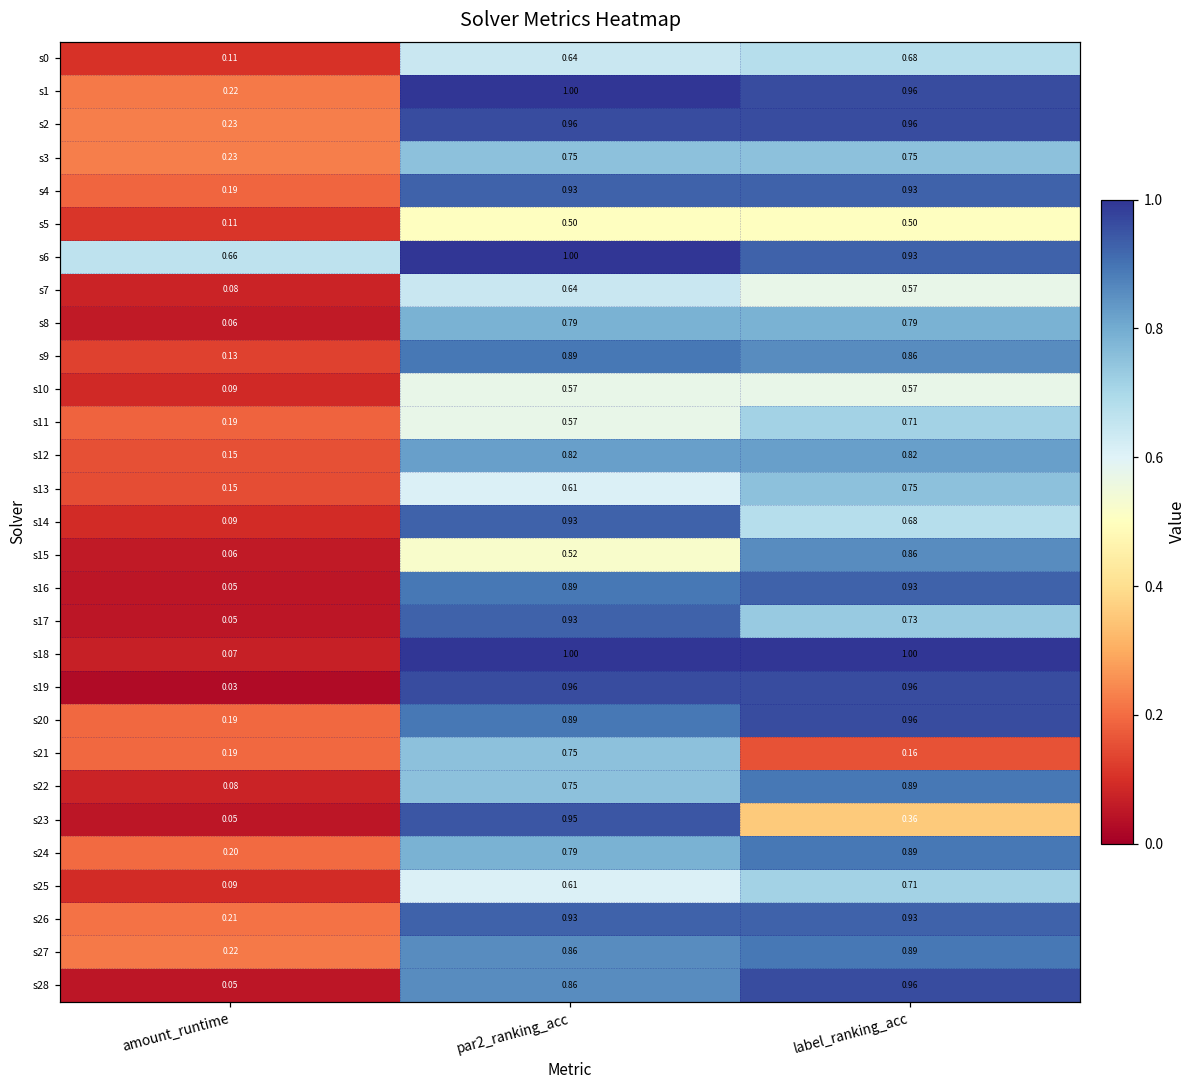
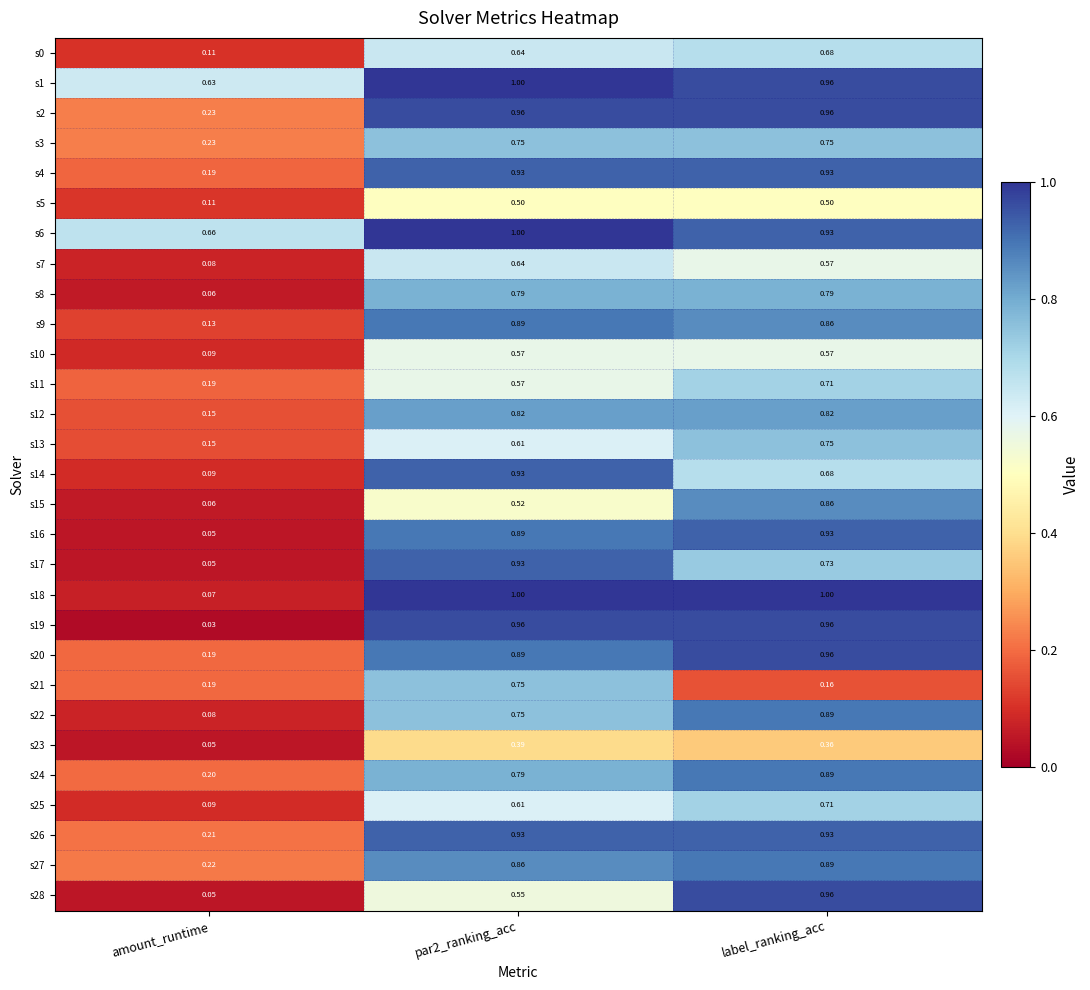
s1, amount_runtime: 0.22 -> 0.63
s23, par2_ranking_acc: 0.95 -> 0.39
s28, par2_ranking_acc: 0.86 -> 0.55
